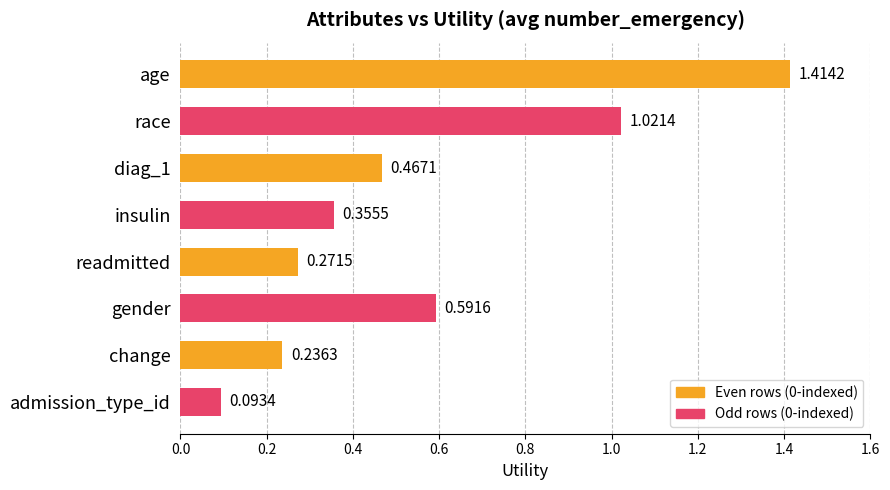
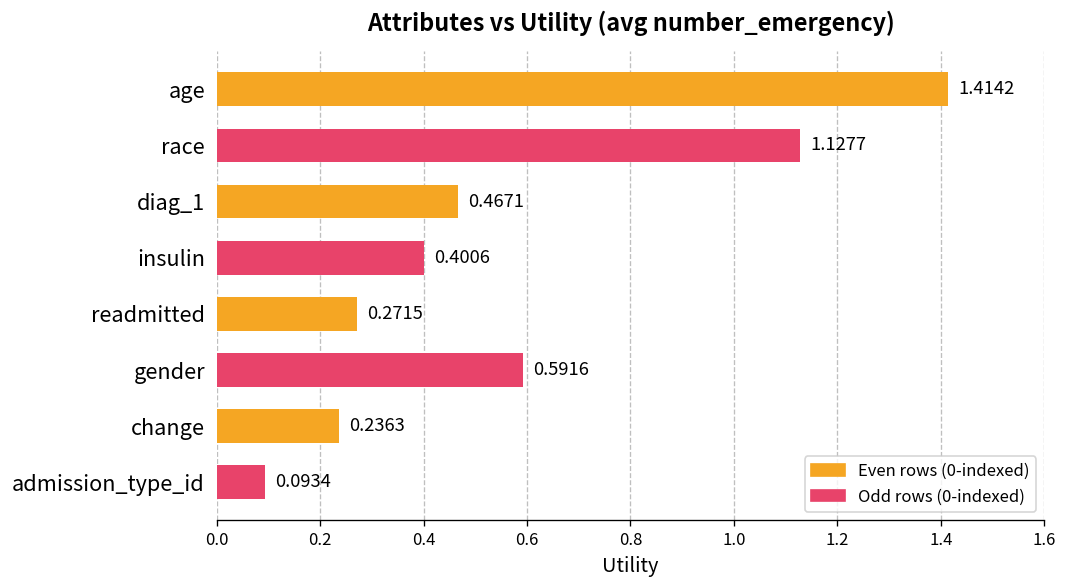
race: 1.0214 -> 1.1277
insulin: 0.3555 -> 0.4006
